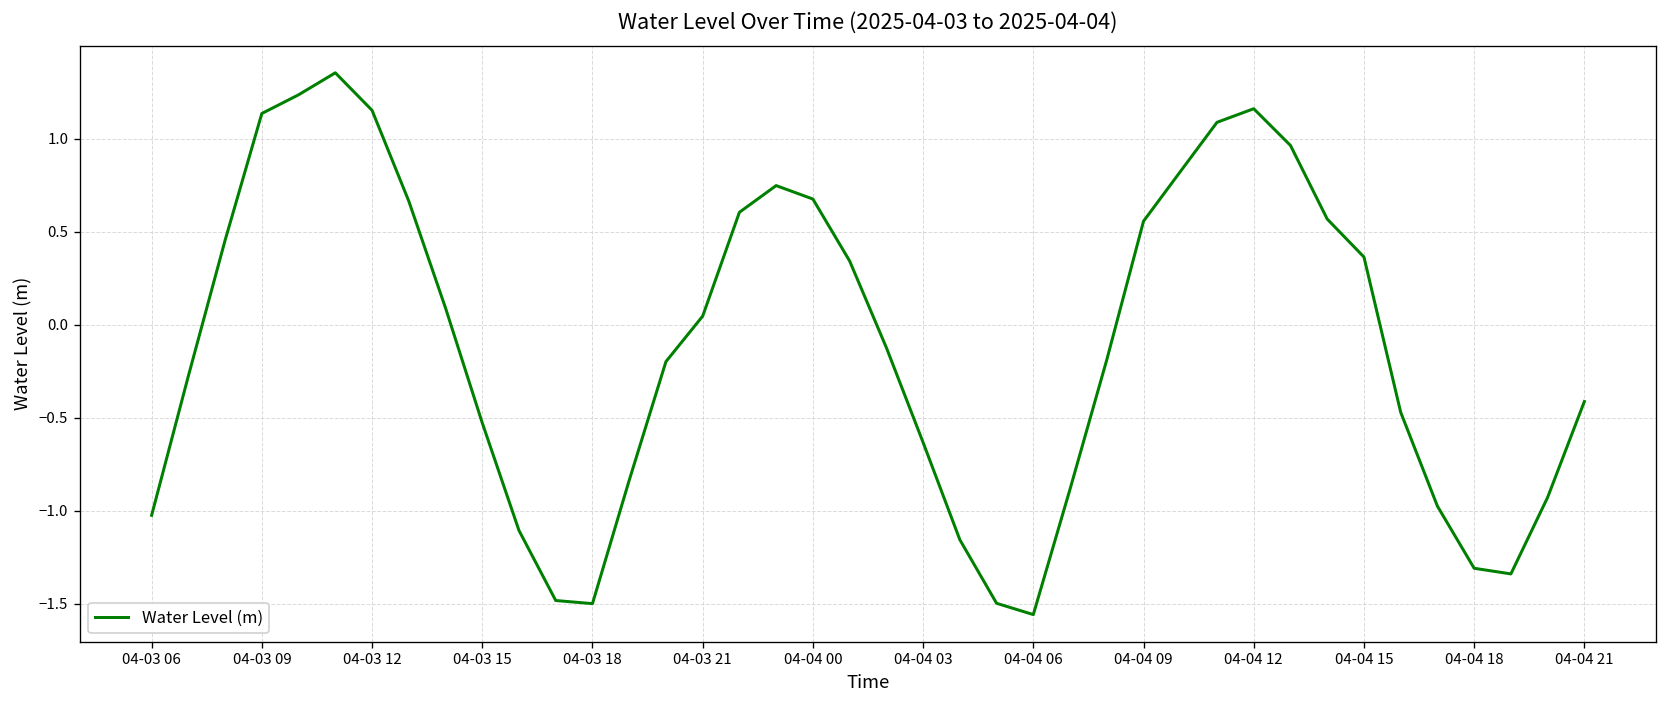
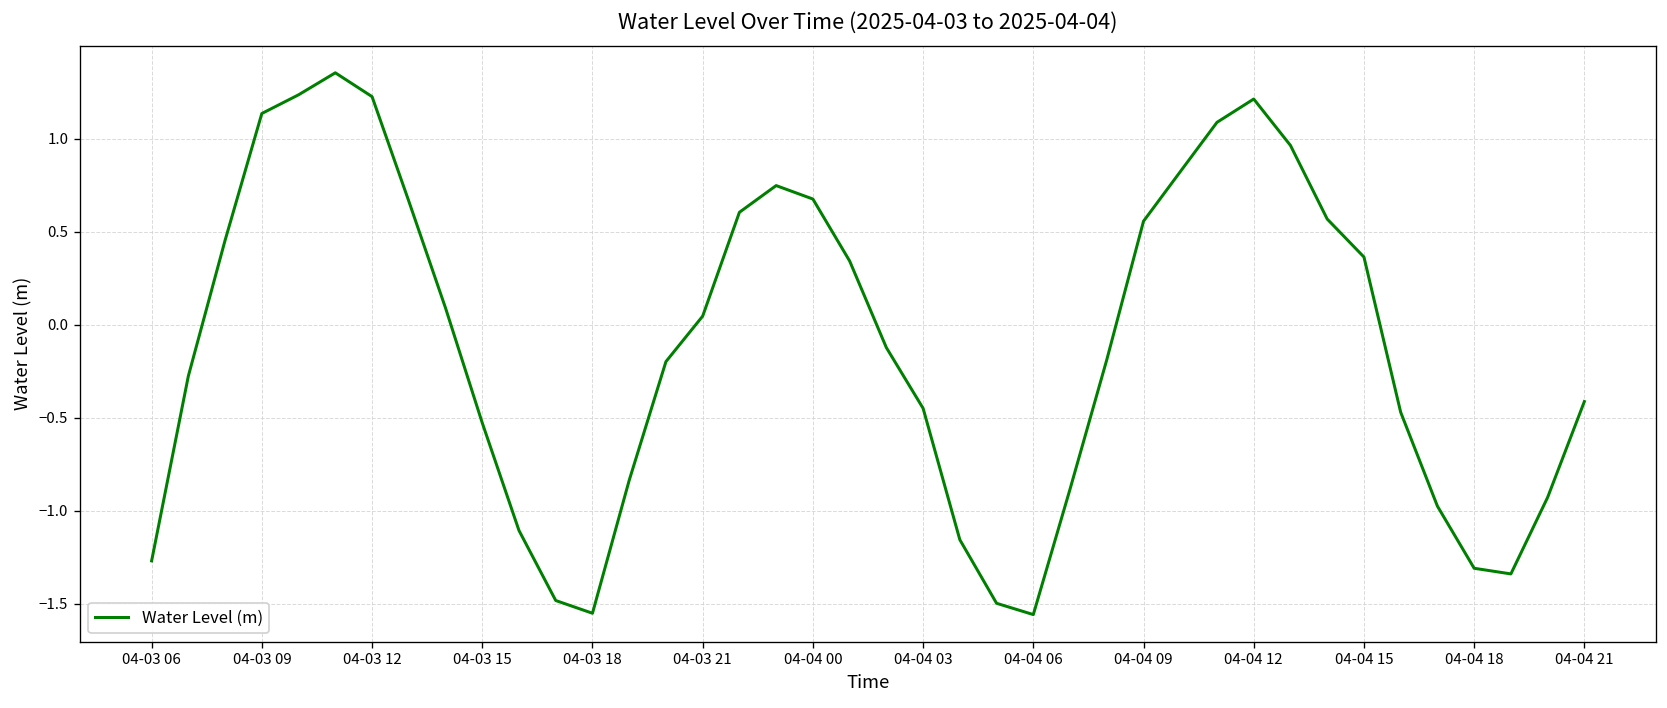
04-03 06: -1.02 -> -1.27
04-03 12: 1.15 -> 1.23
04-03 18: -1.50 -> -1.55
04-04 03: -0.63 -> -0.45
04-04 12: 1.16 -> 1.21
